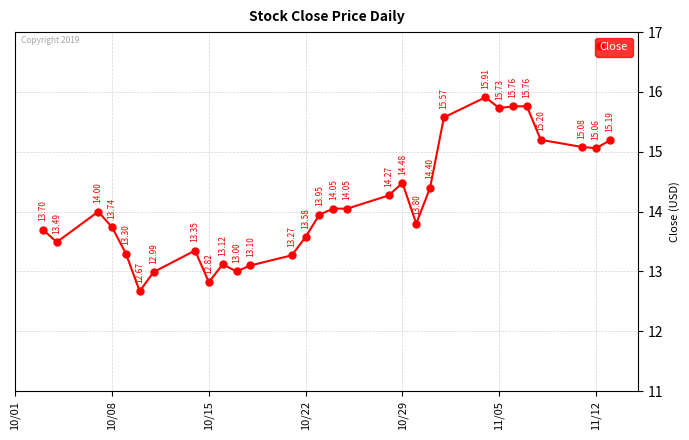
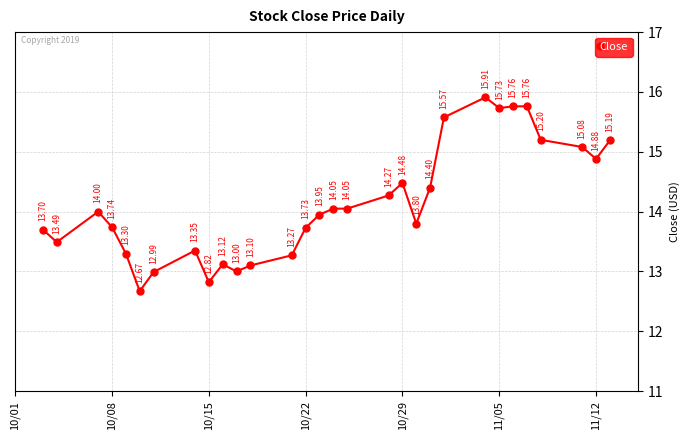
10/22: 13.58 -> 13.73
11/12: 15.06 -> 14.88
